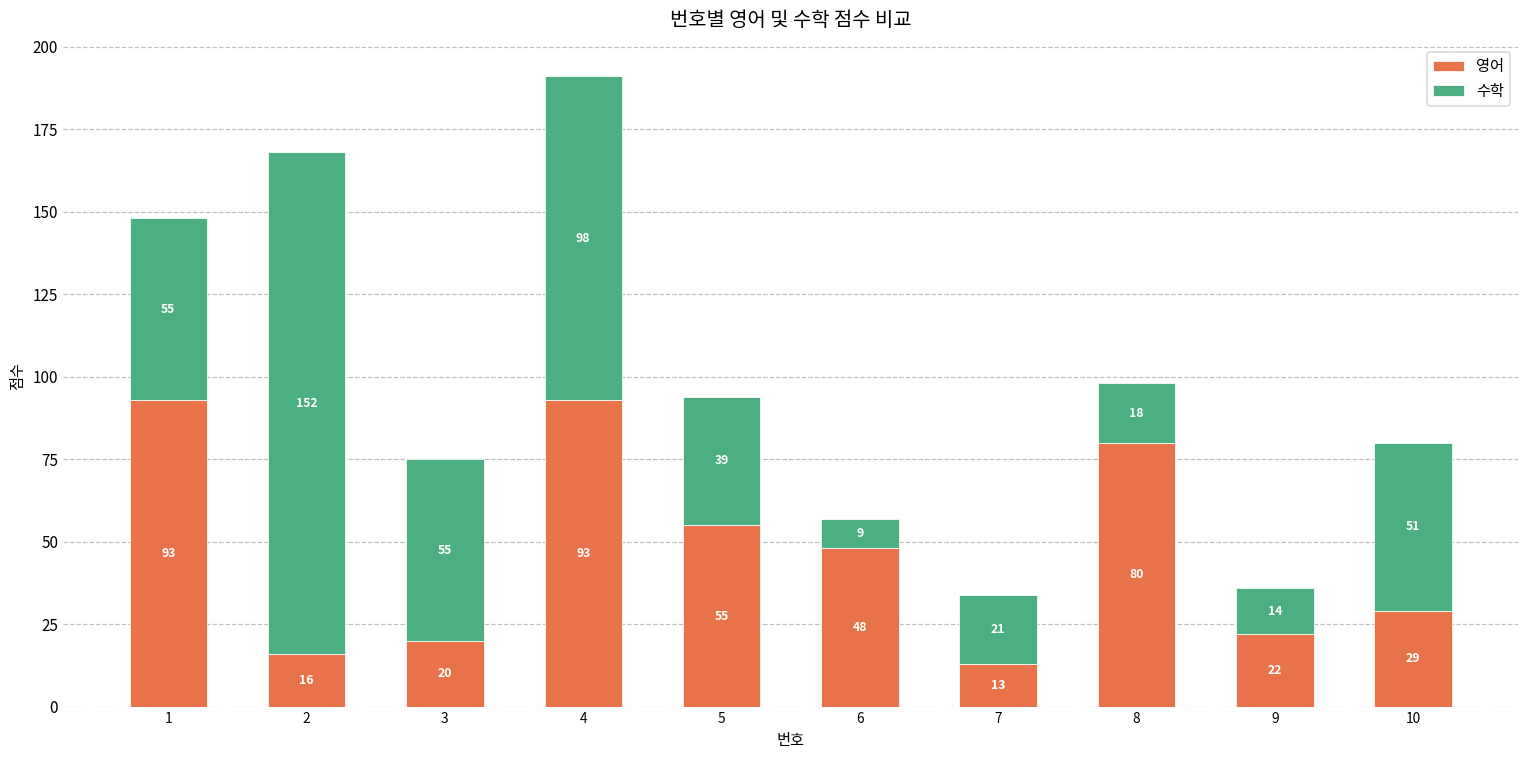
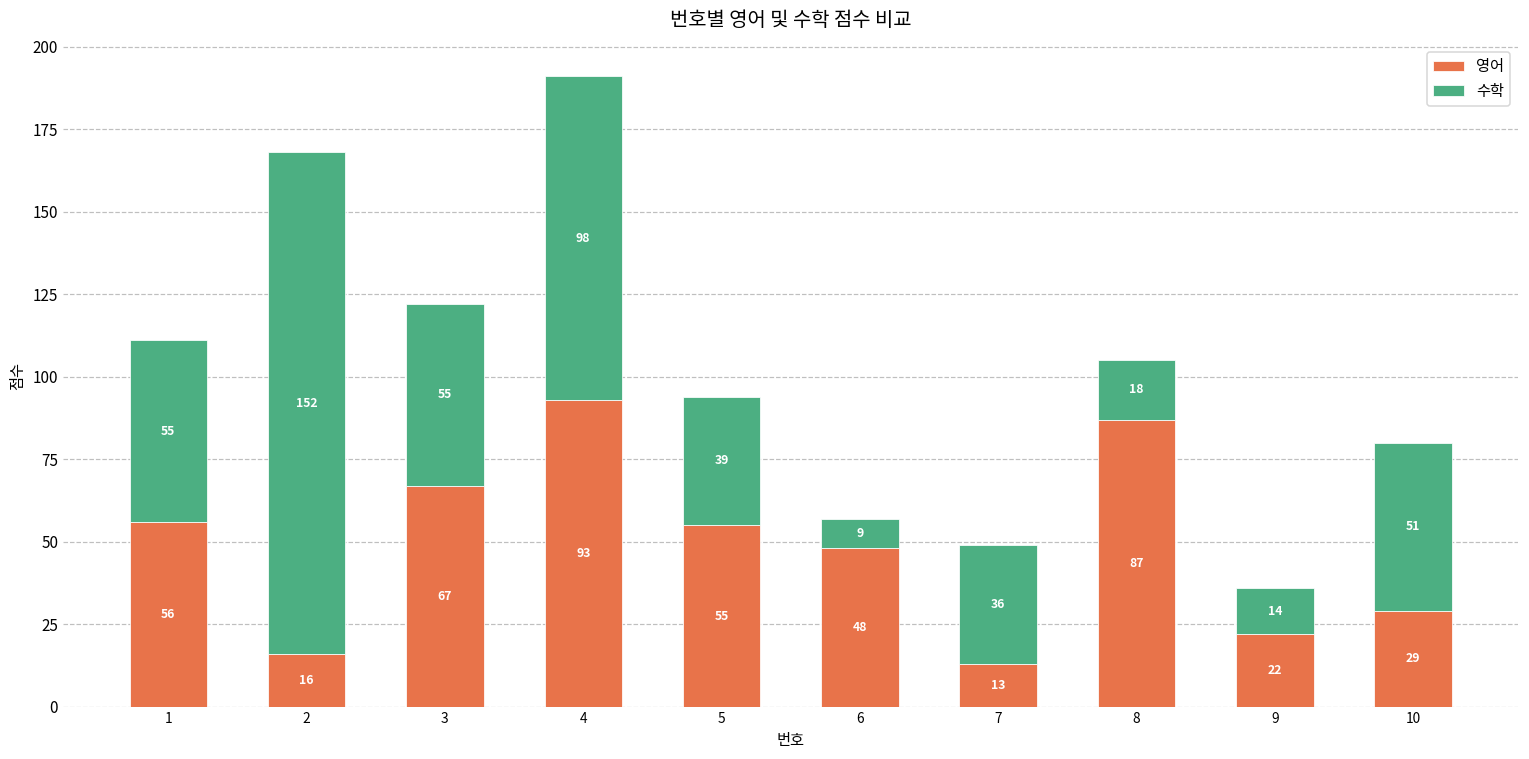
영어, 1: 93 -> 56
영어, 3: 20 -> 67
수학, 7: 21 -> 36
영어, 8: 80 -> 87
